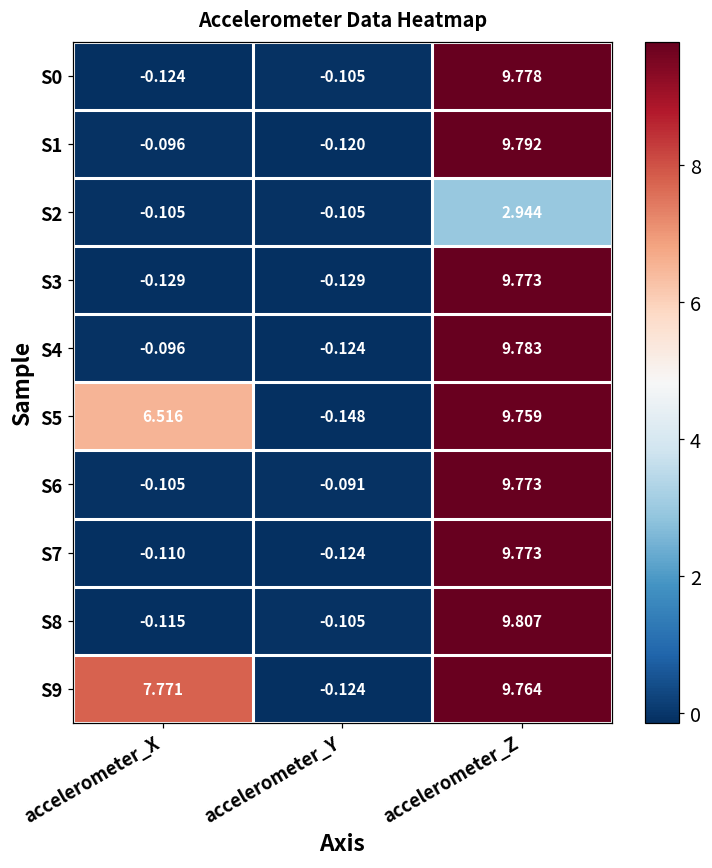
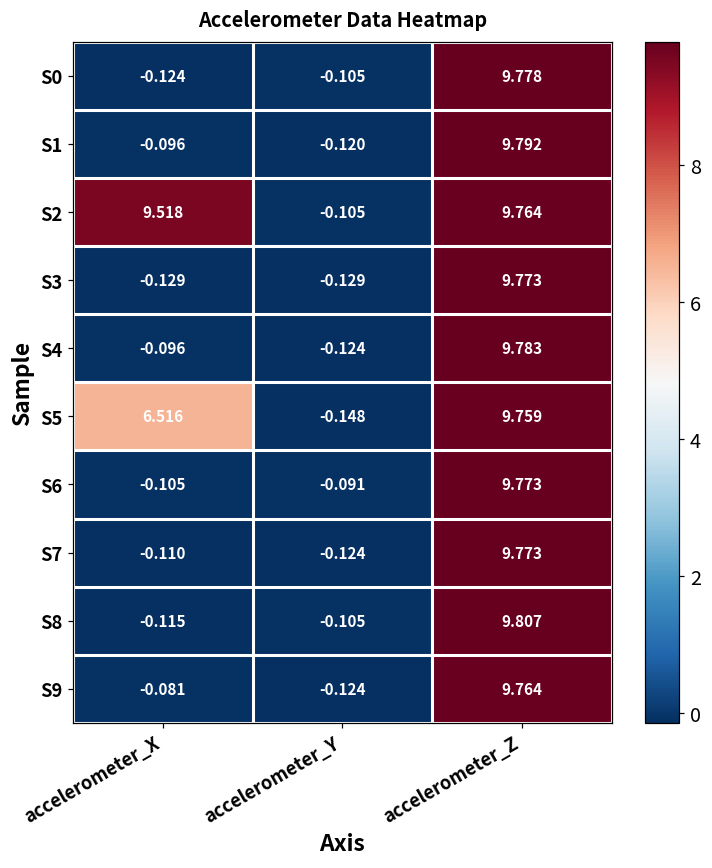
S2, accelerometer_X: -0.105 -> 9.518
S2, accelerometer_Z: 2.944 -> 9.764
S9, accelerometer_X: 7.771 -> -0.081
